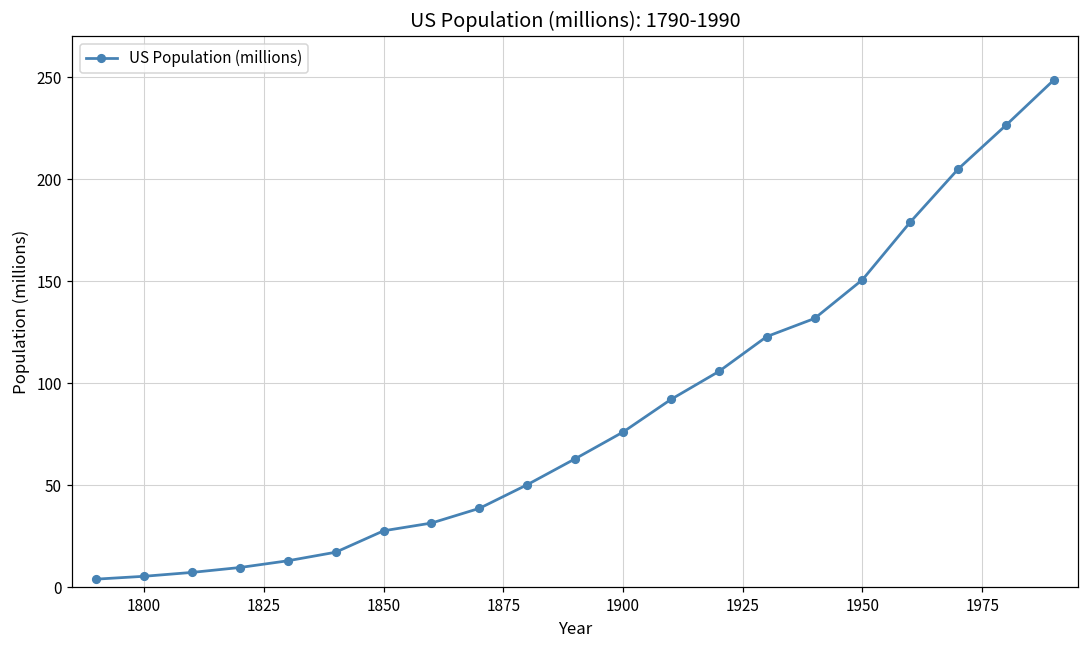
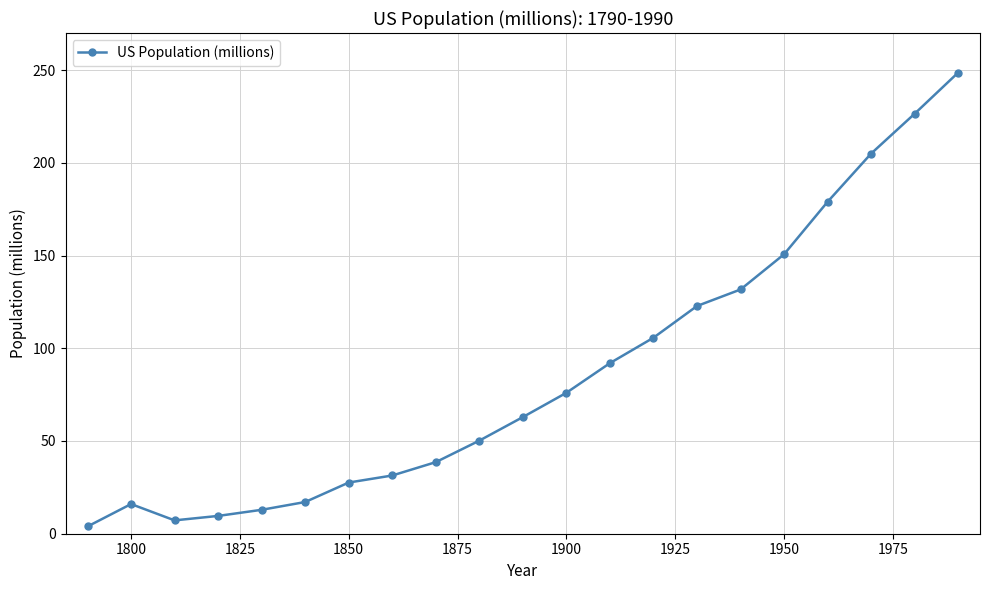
1800: 5 -> 16
